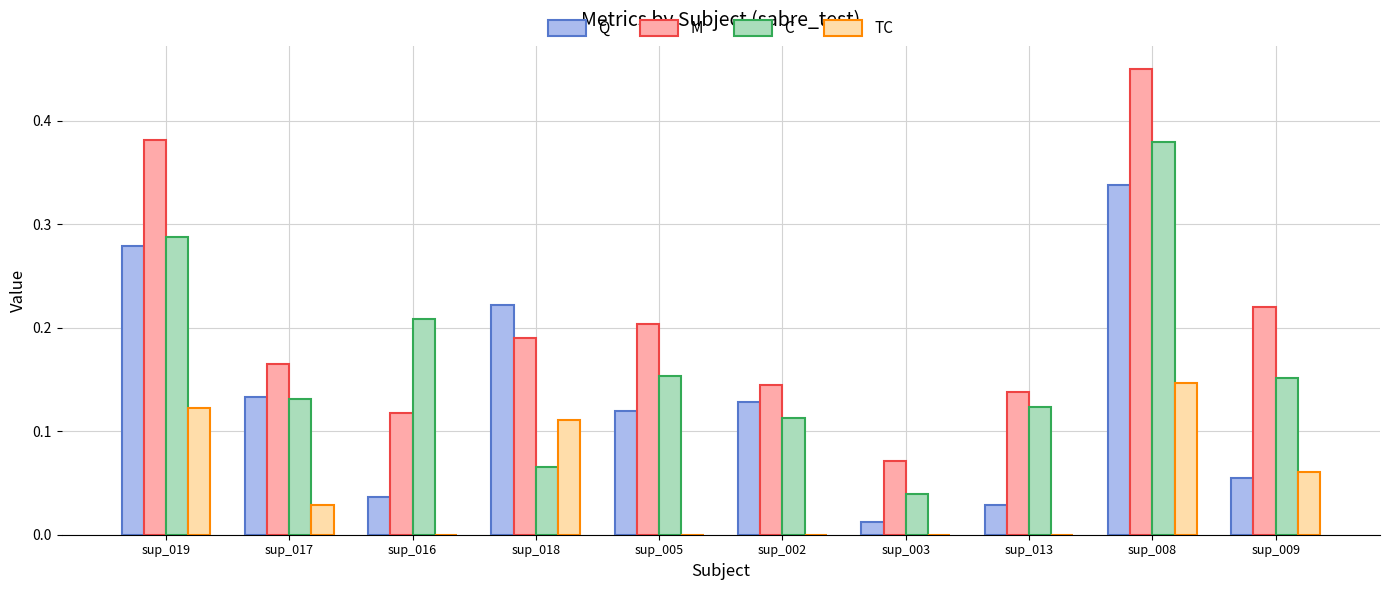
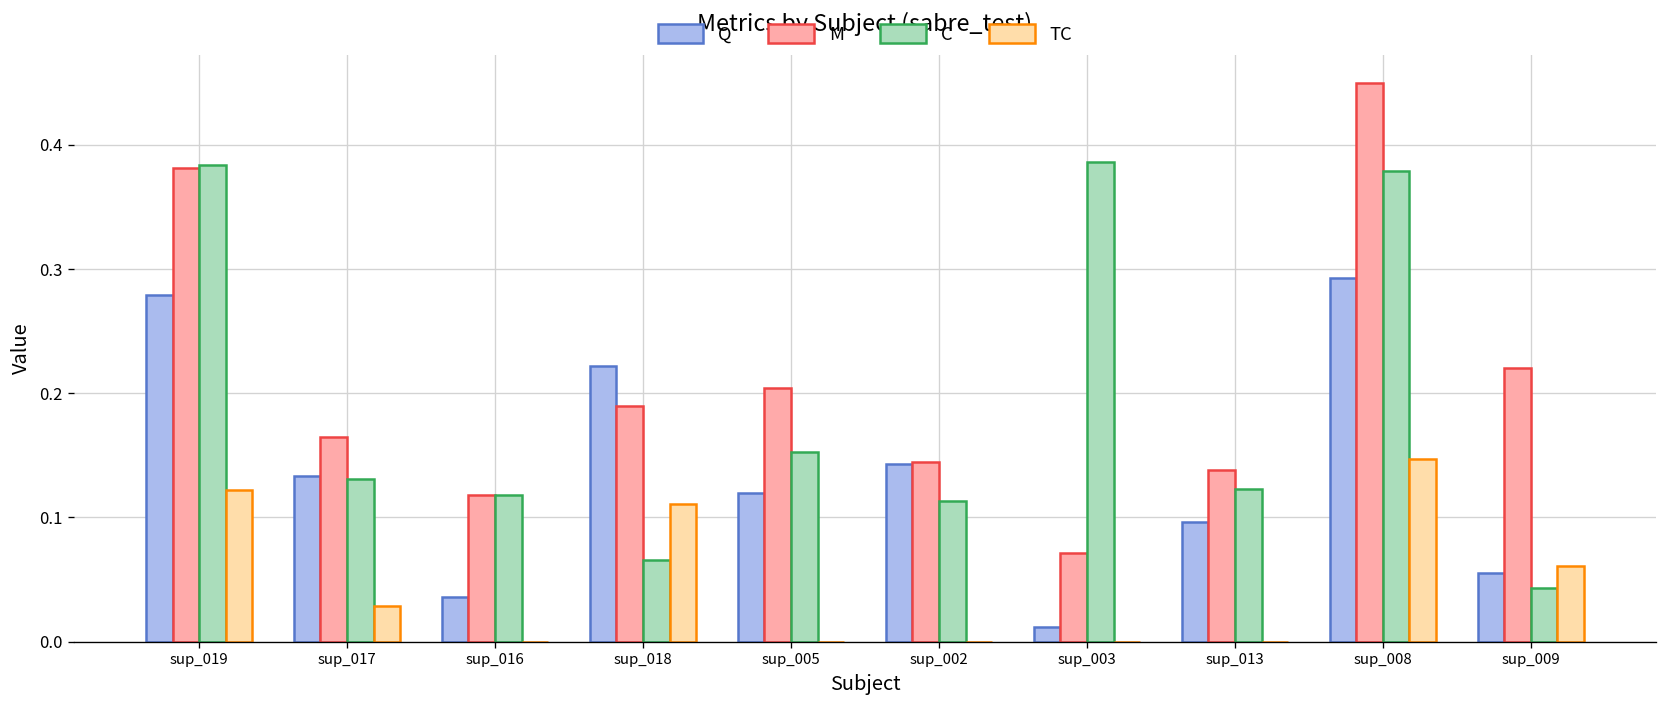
C, sup_019: 0.288 -> 0.384
C, sup_016: 0.208 -> 0.118
Q, sup_002: 0.128 -> 0.143
C, sup_003: 0.039 -> 0.386
Q, sup_013: 0.029 -> 0.096
Q, sup_008: 0.338 -> 0.293
C, sup_009: 0.151 -> 0.043
